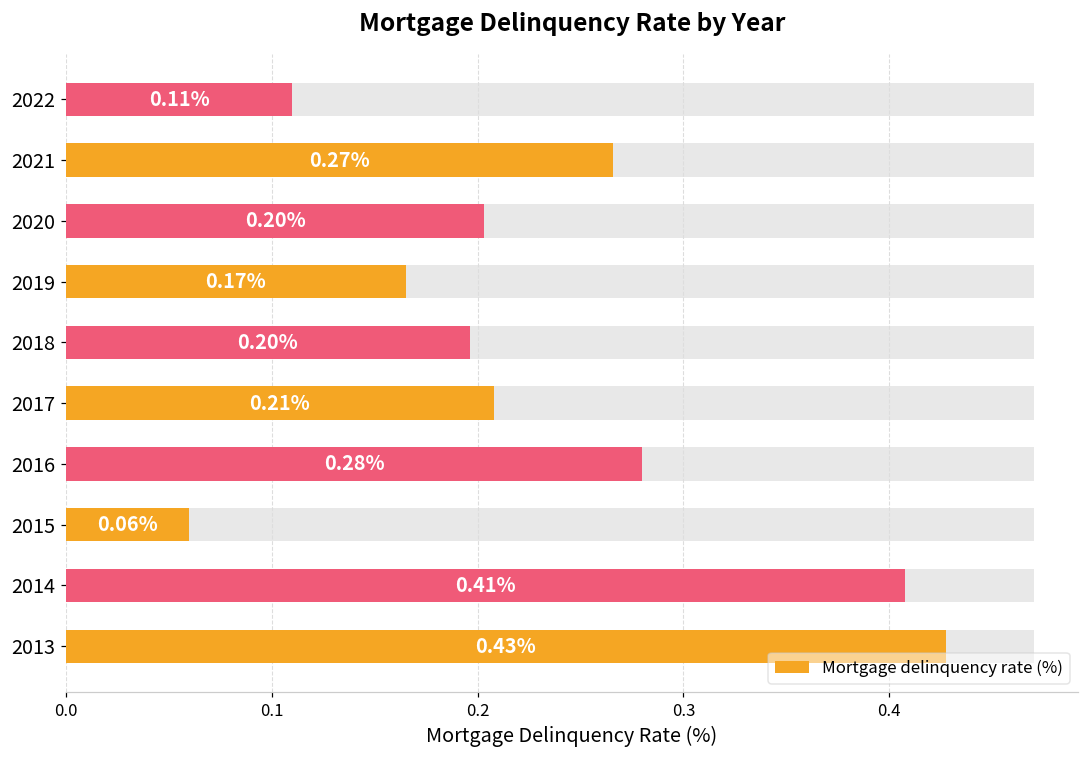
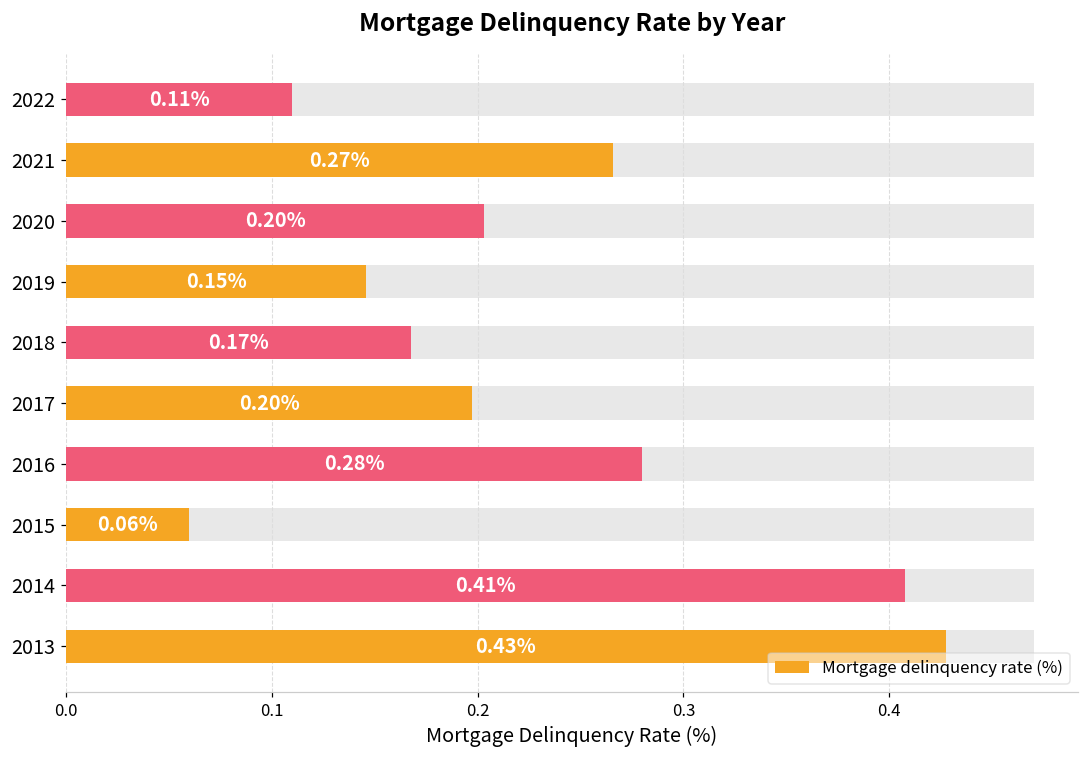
Mortgage delinquency rate (%), 2019: 0.17% -> 0.15%
Mortgage delinquency rate (%), 2018: 0.20% -> 0.17%
Mortgage delinquency rate (%), 2017: 0.21% -> 0.20%
